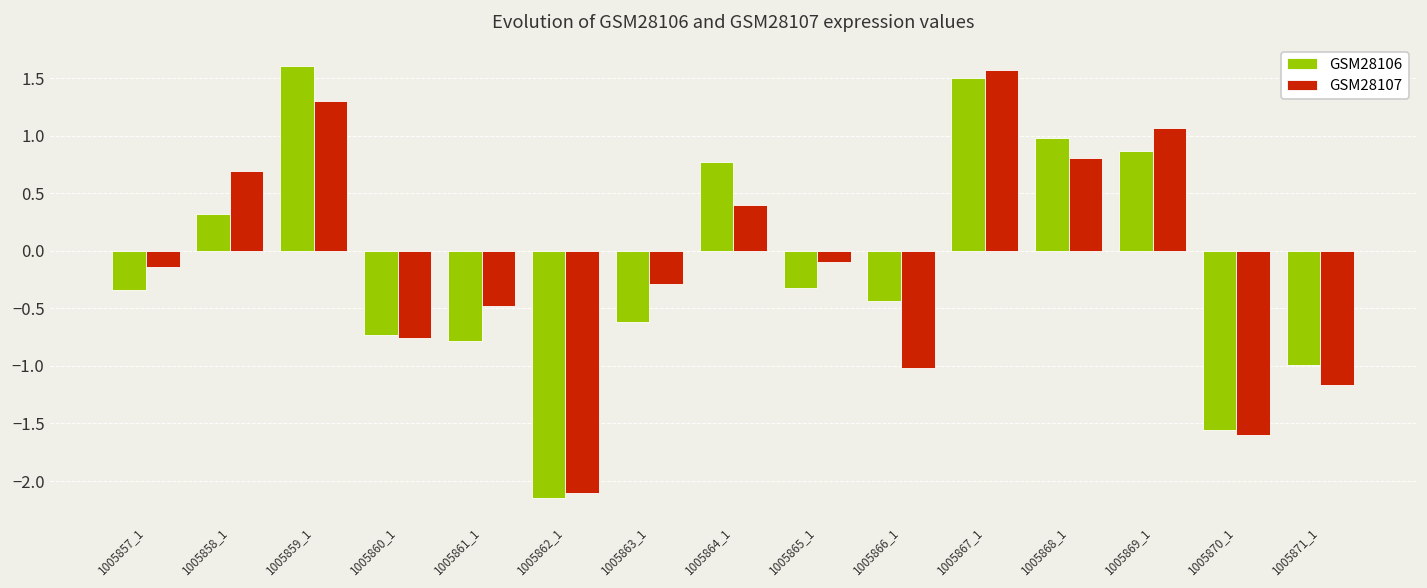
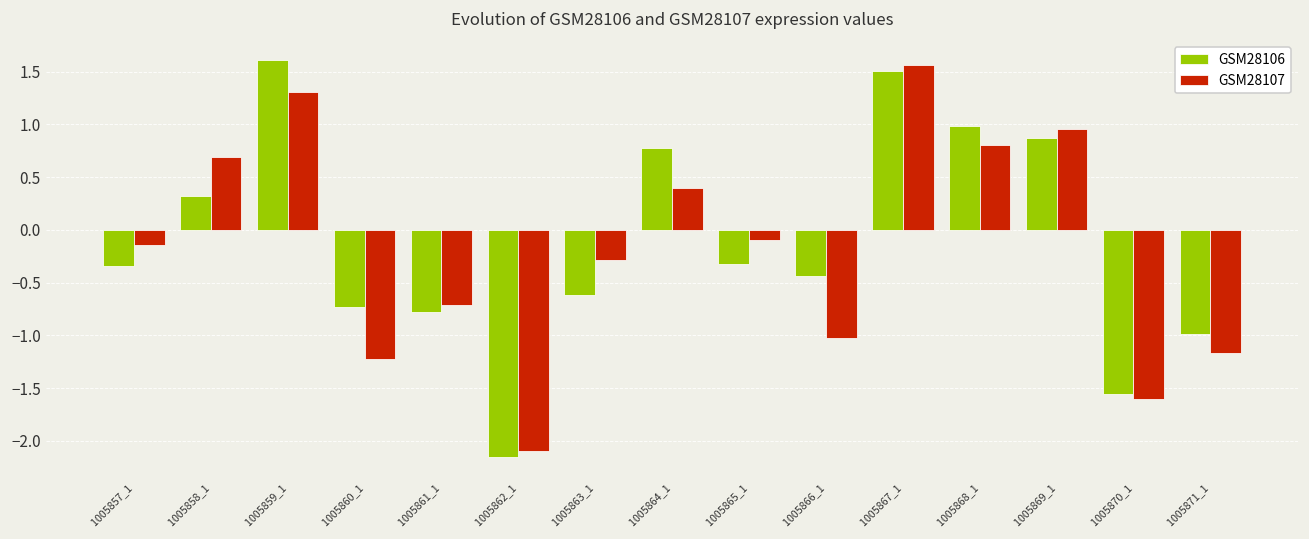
GSM28107, 1005860_1: -0.8 -> -1.2
GSM28107, 1005861_1: -0.5 -> -0.7
GSM28107, 1005869_1: 1.1 -> 1.0
